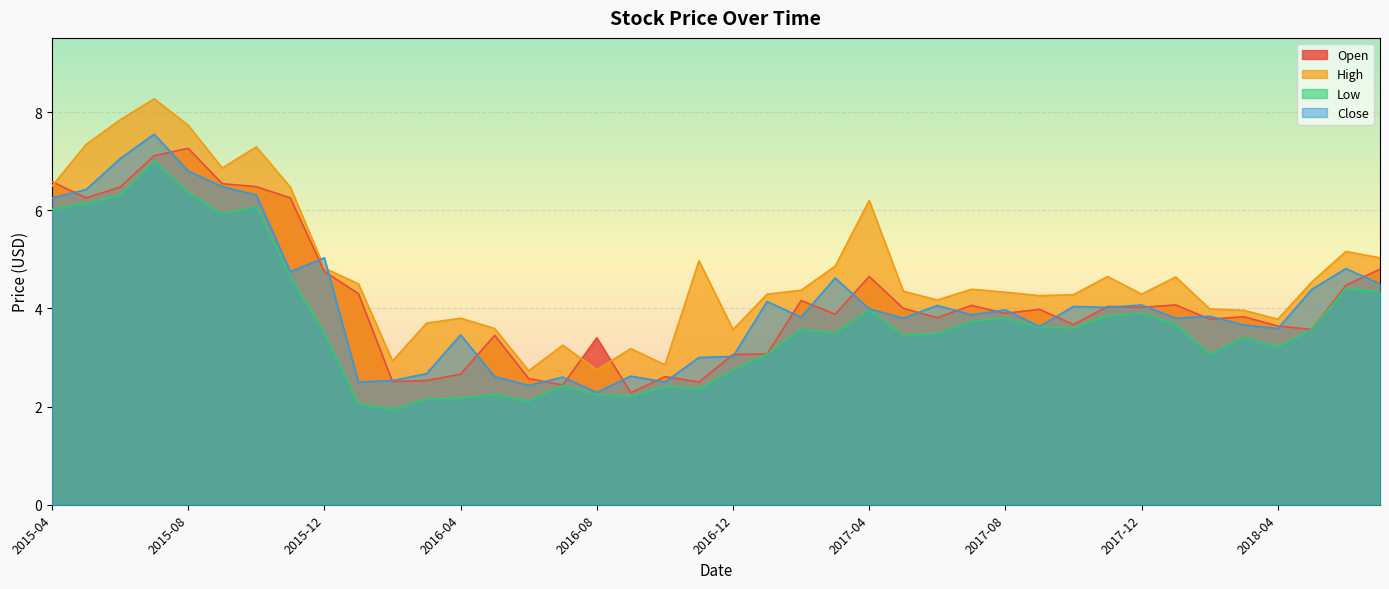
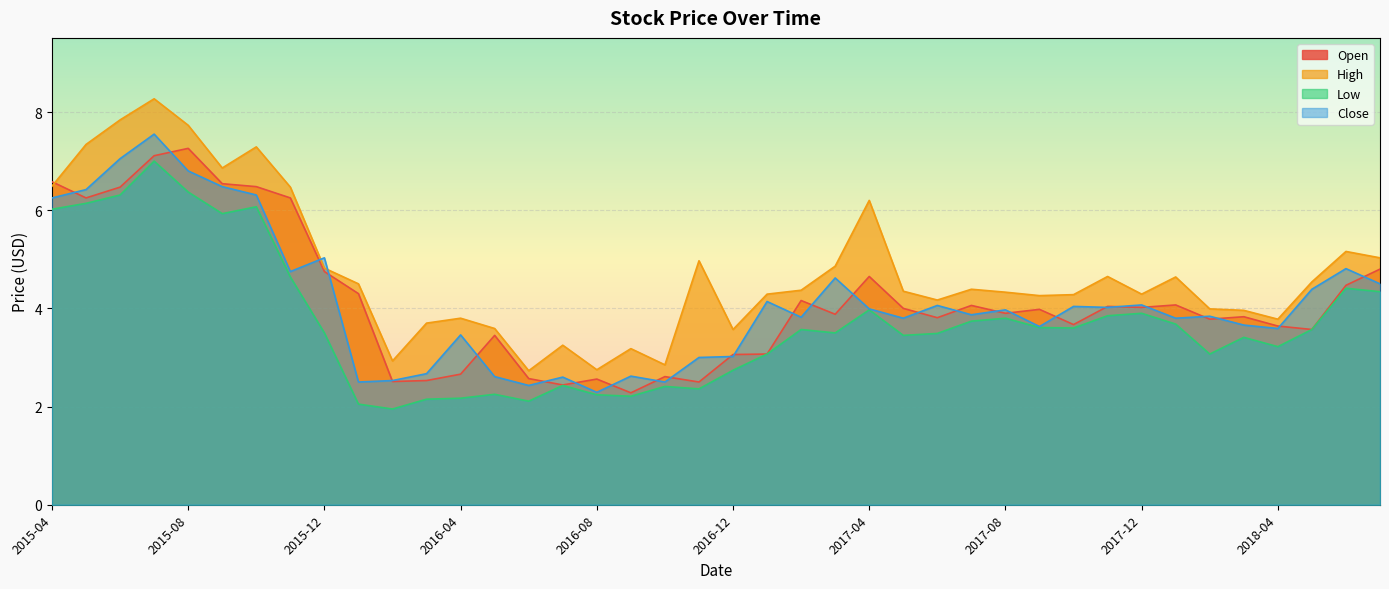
Open, 2016-08: 3.4 -> 2.6
